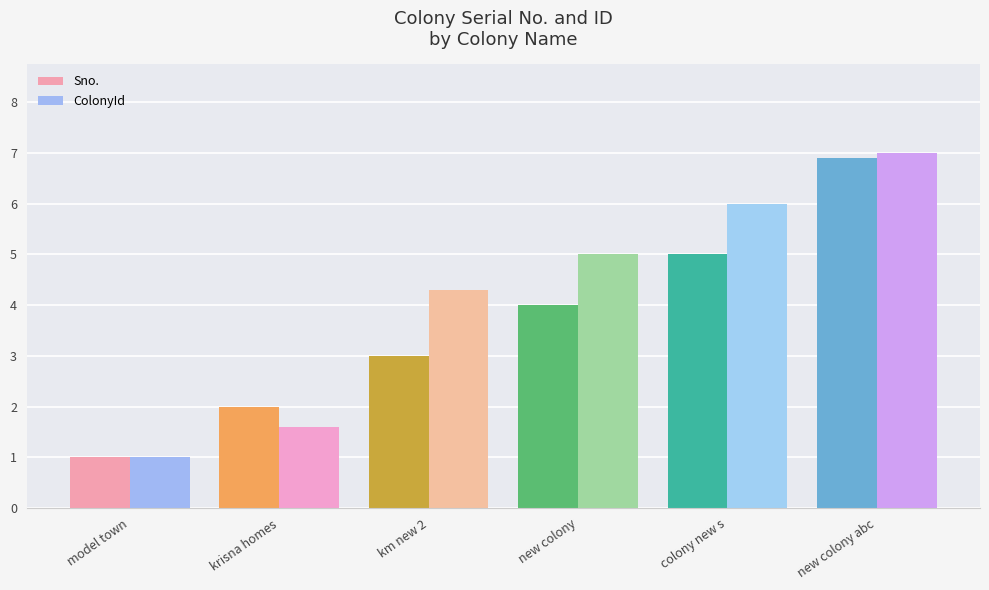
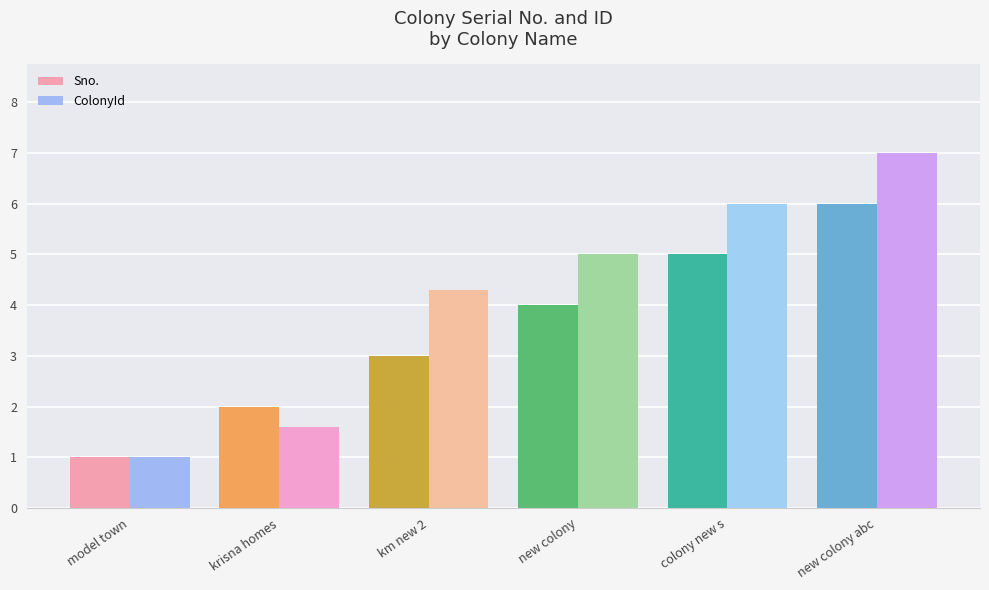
Sno., new colony abc: 6.9 -> 6.0
